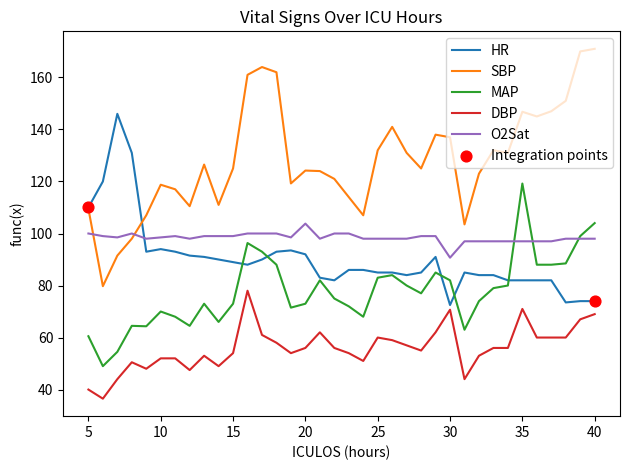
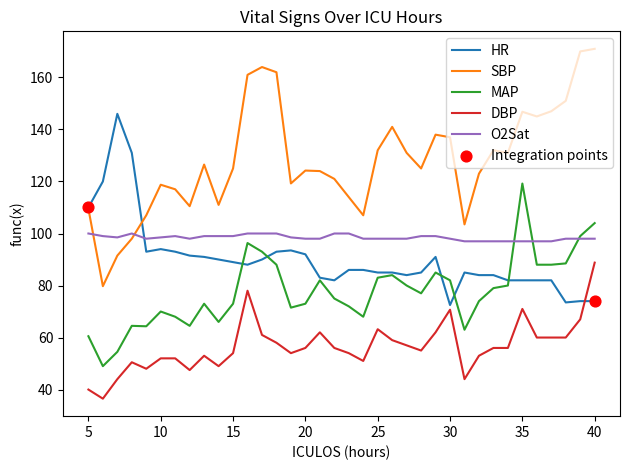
O2Sat, 20: 104 -> 98
DBP, 25: 60 -> 63
O2Sat, 30: 91 -> 98
DBP, 40: 69 -> 89
